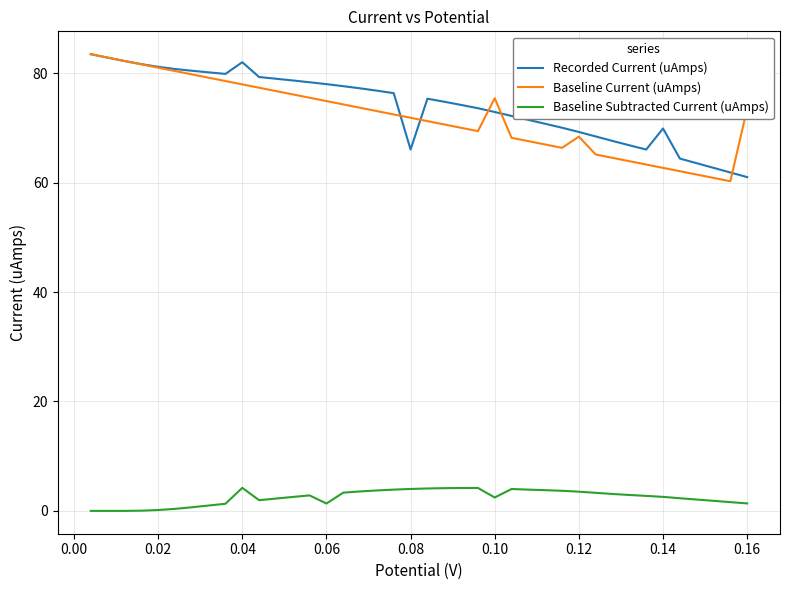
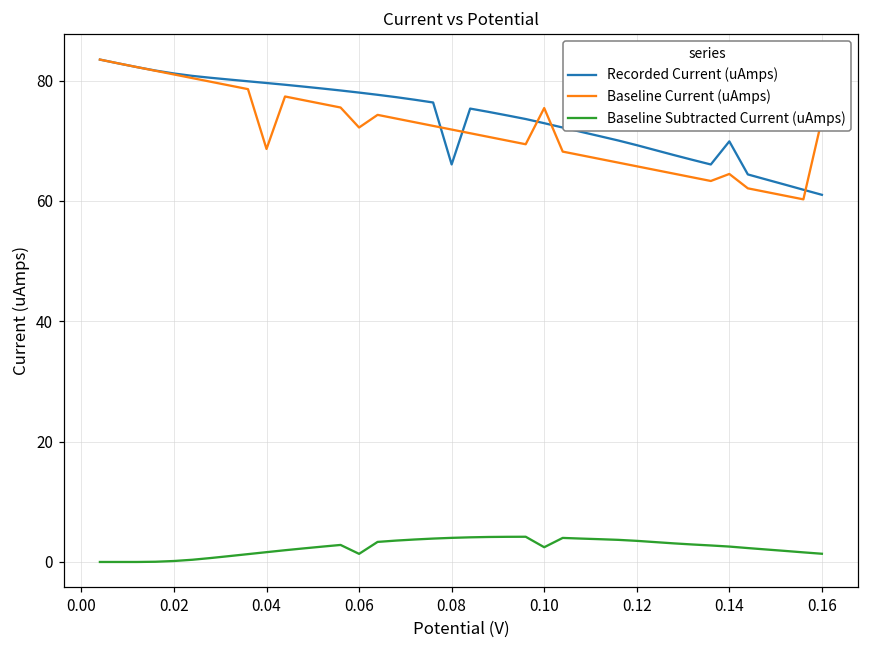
Recorded Current (uAmps), 0.04: 82 -> 80
Baseline Current (uAmps), 0.04: 78 -> 69
Baseline Subtracted Current (uAmps), 0.04: 4 -> 2
Baseline Current (uAmps), 0.06: 75 -> 72
Baseline Current (uAmps), 0.12: 68 -> 66
Baseline Current (uAmps), 0.14: 63 -> 64
